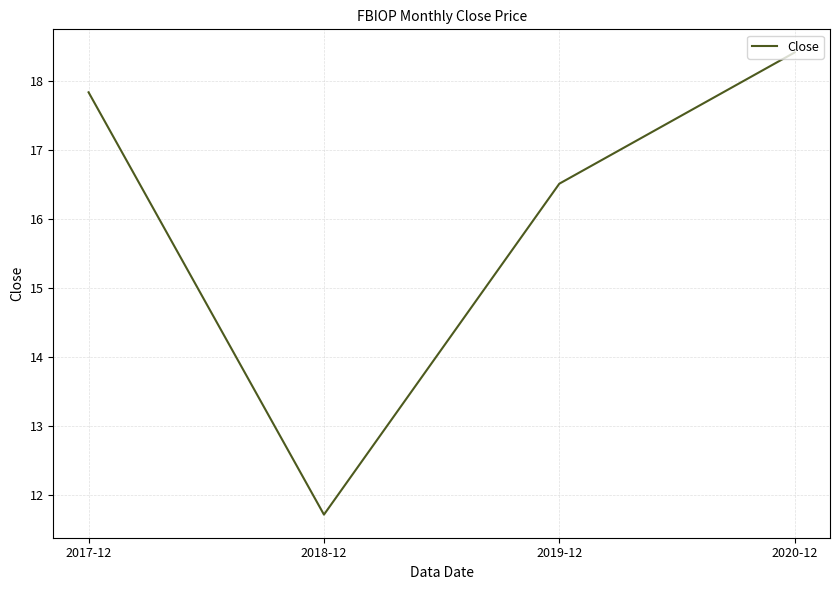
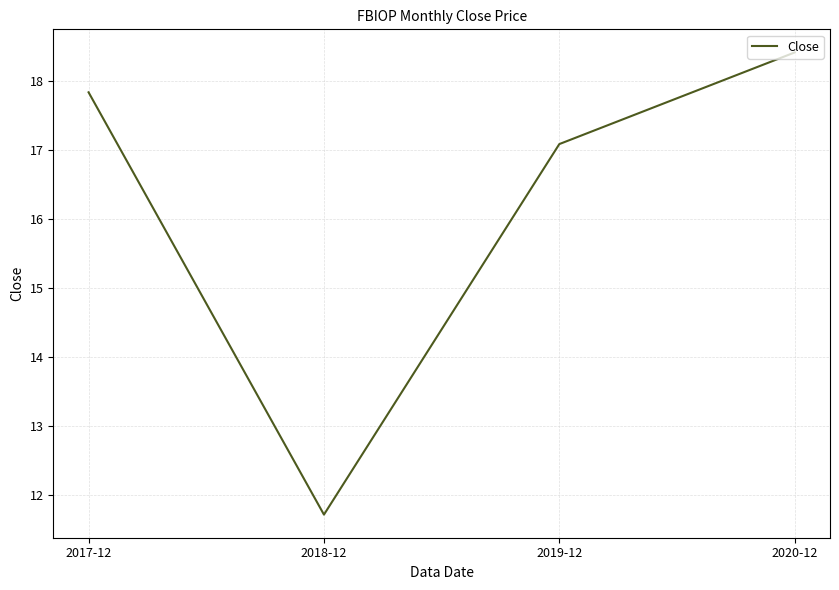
2019-12: 16.5 -> 17.1
